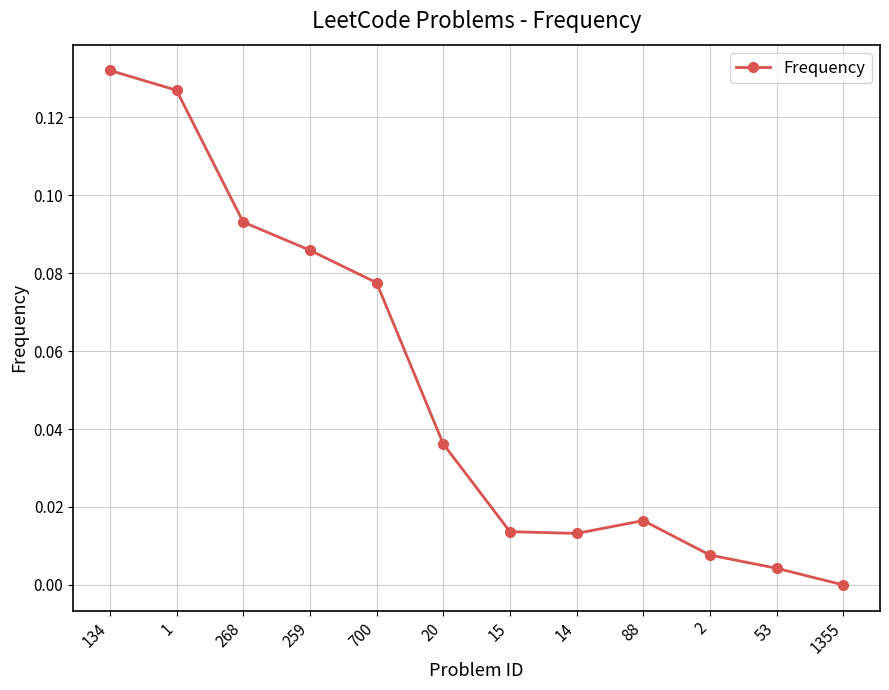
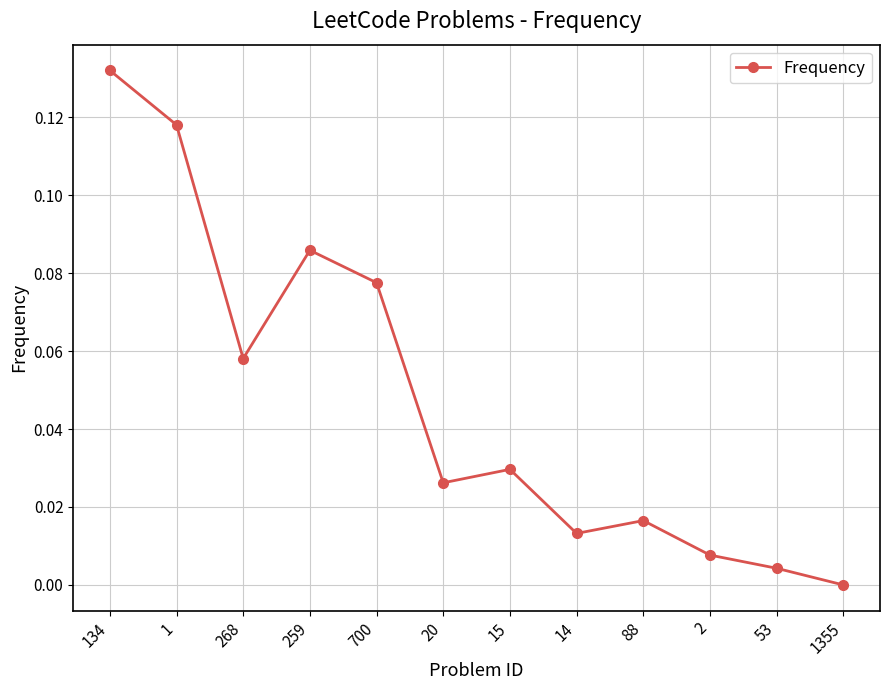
1: 0.127 -> 0.118
268: 0.093 -> 0.058
20: 0.036 -> 0.026
15: 0.014 -> 0.030
